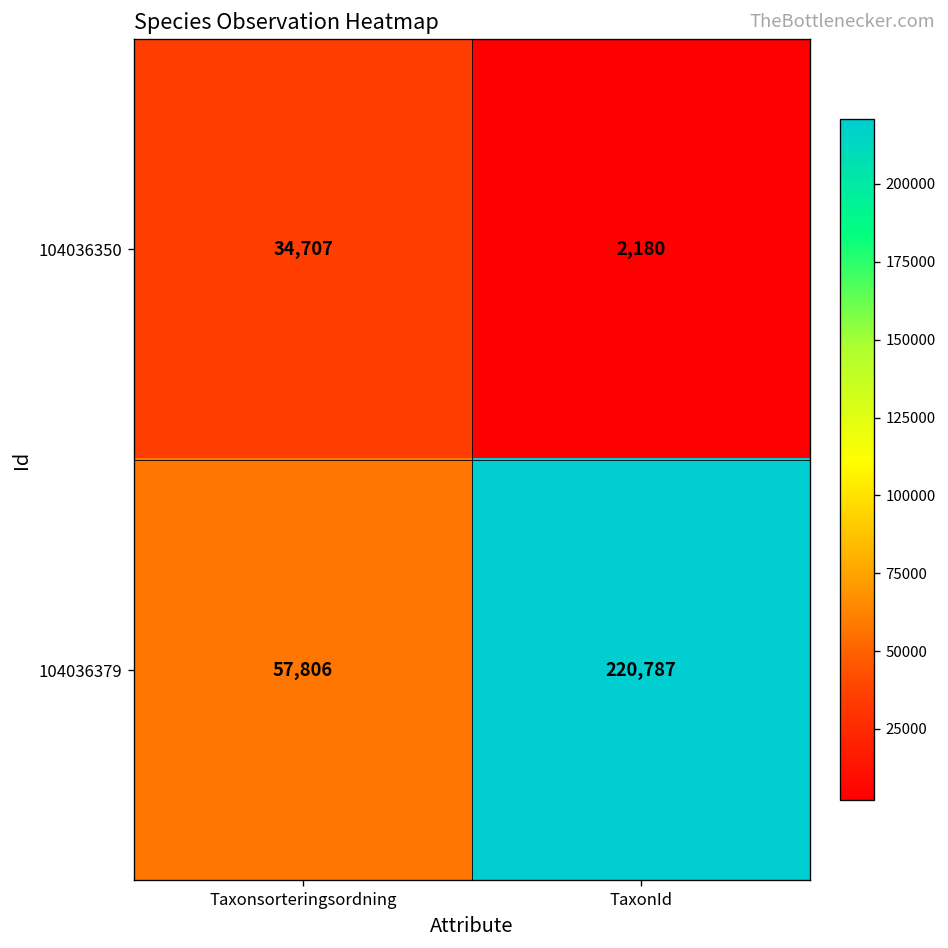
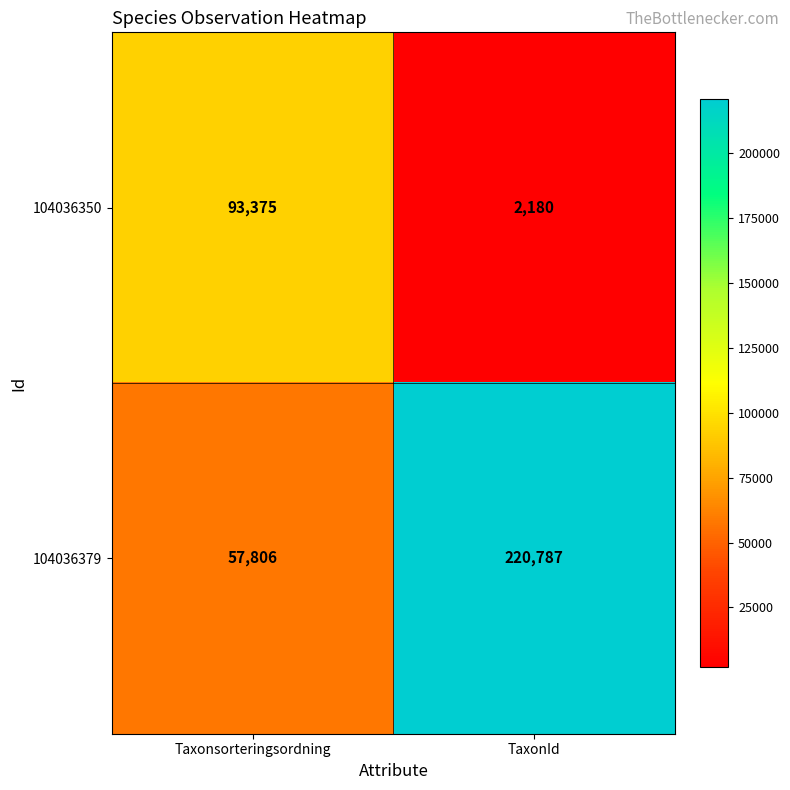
104036350, Taxonsorteringsordning: 34,707 -> 93,375
